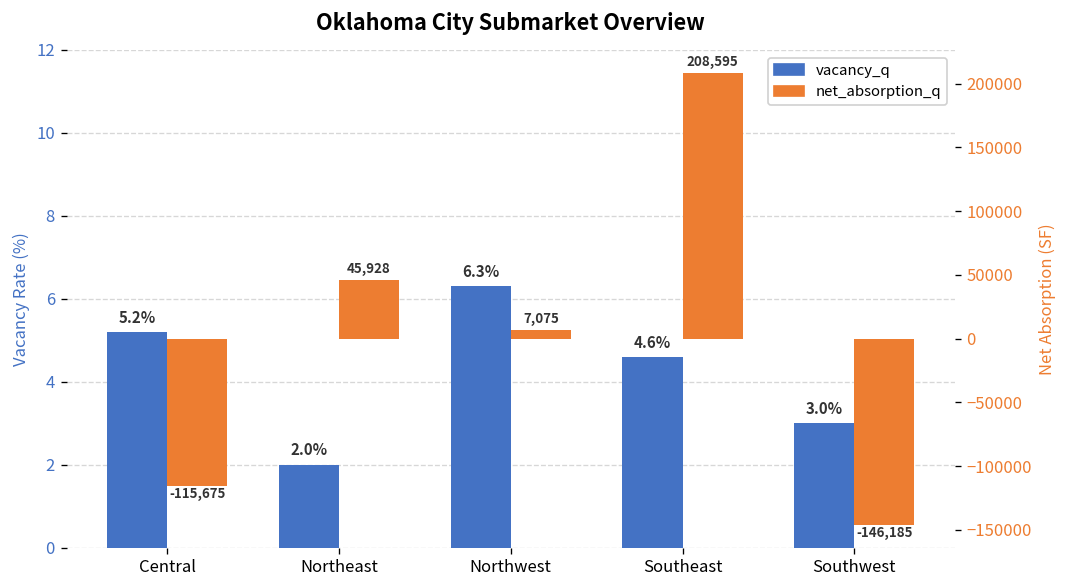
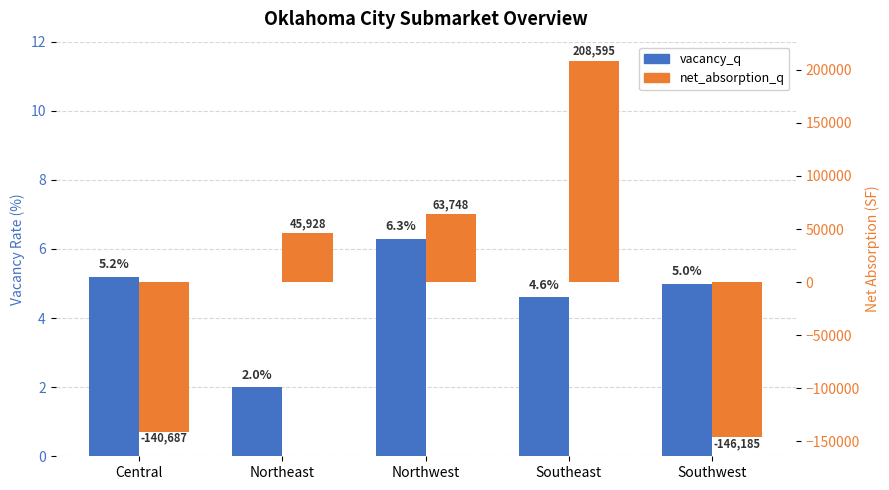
vacancy_q, Southwest: 3.0% -> 5.0%
net_absorption_q, Central: -115,675 -> -140,687
net_absorption_q, Northwest: 7,075 -> 63,748
